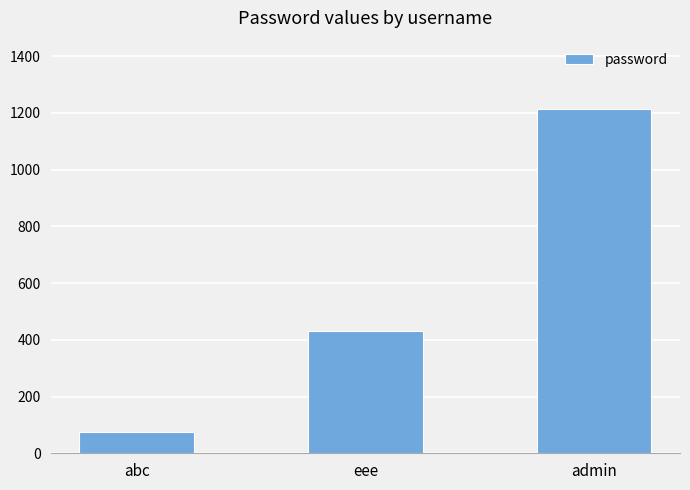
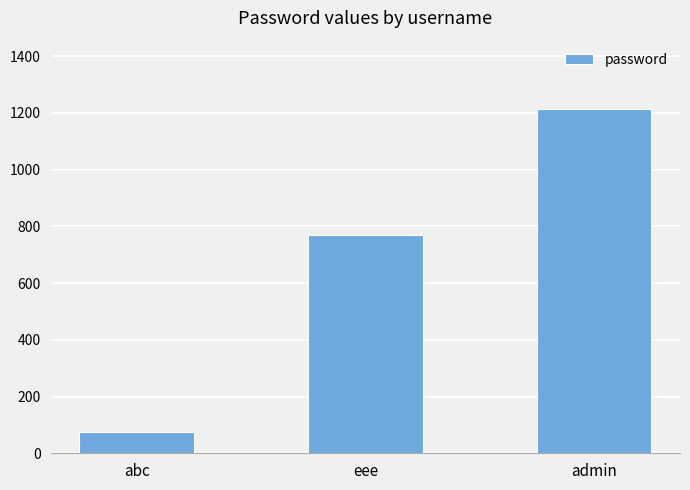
eee: 430 -> 770
